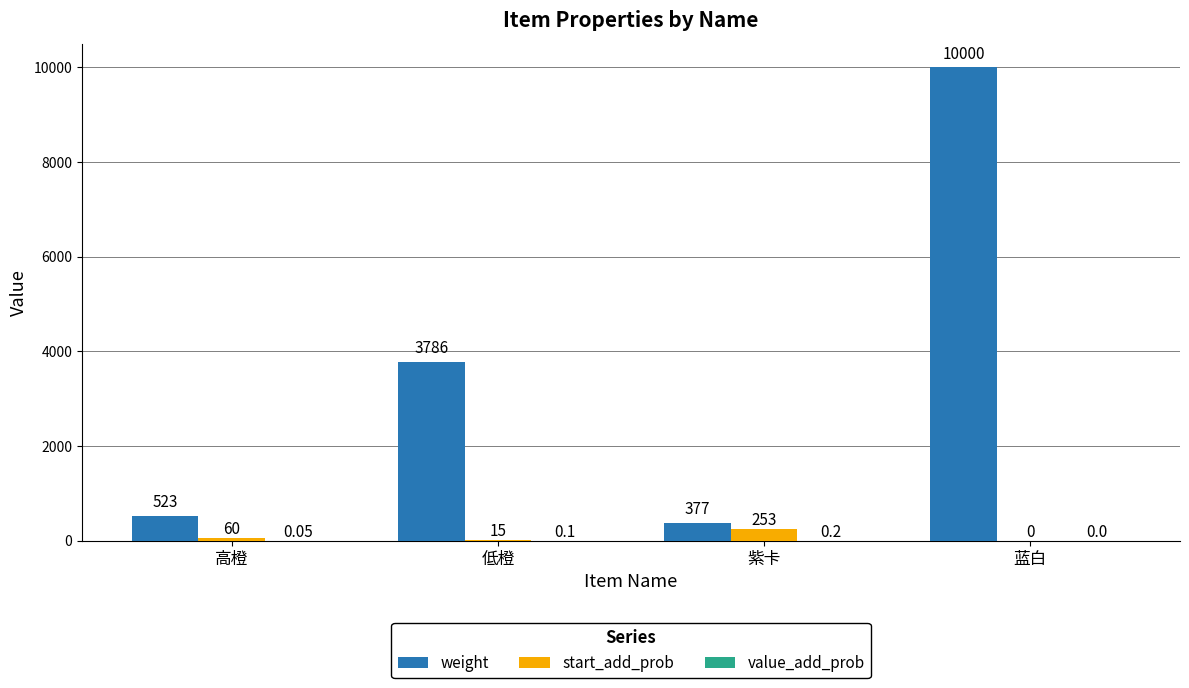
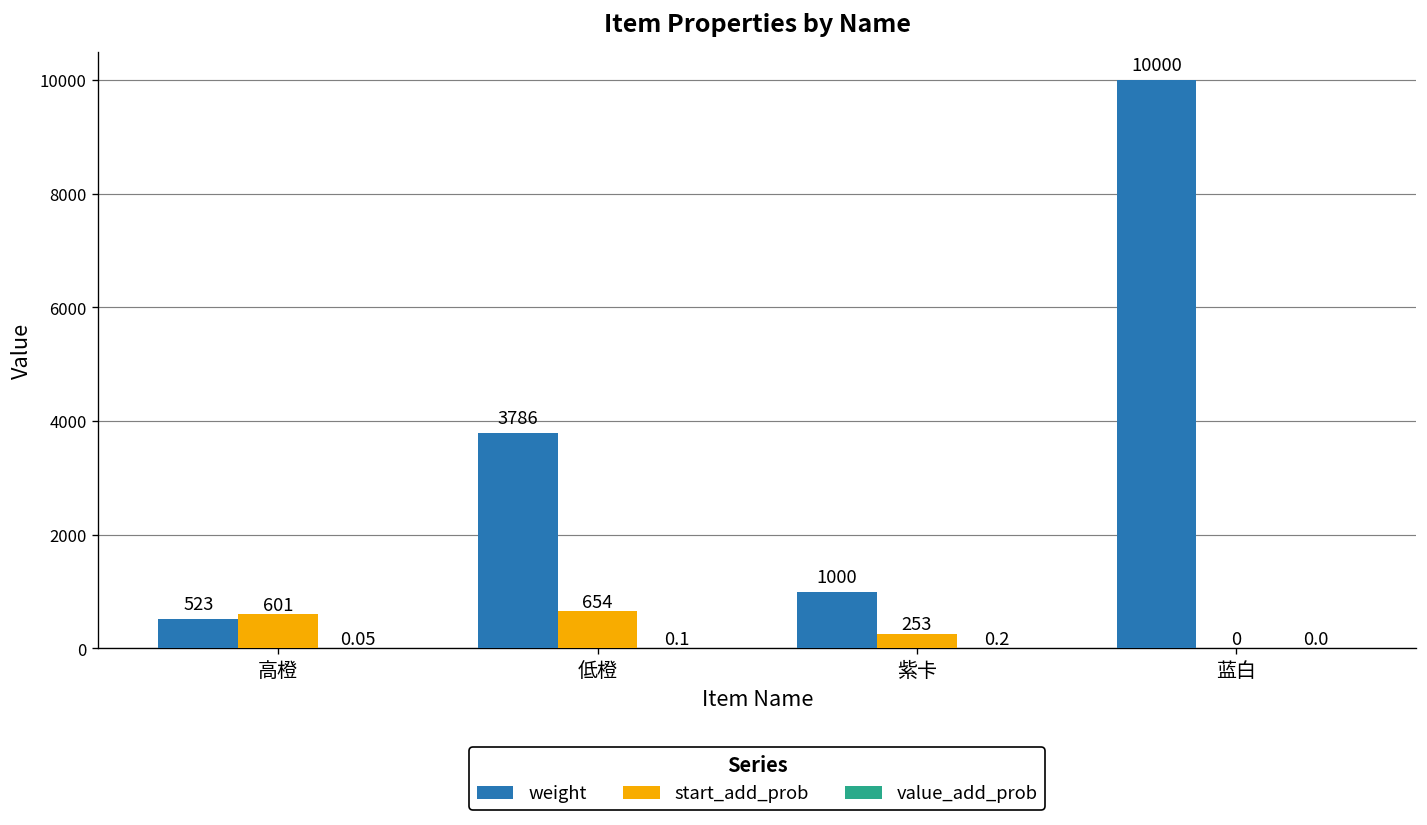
start_add_prob, 高橙: 60 -> 601
start_add_prob, 低橙: 15 -> 654
weight, 紫卡: 377 -> 1000
